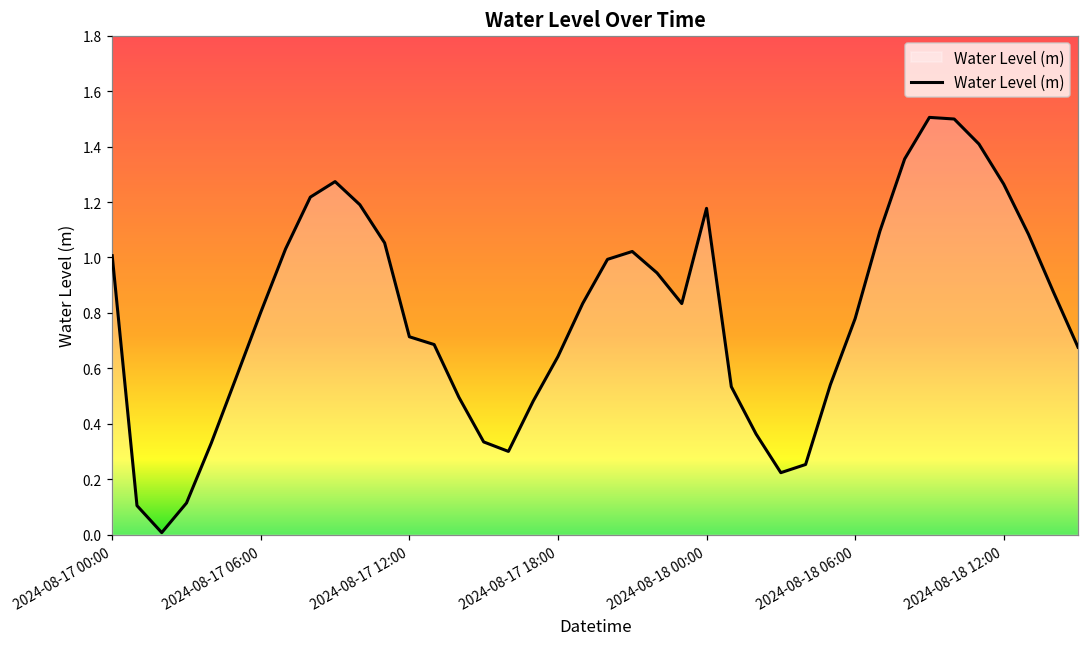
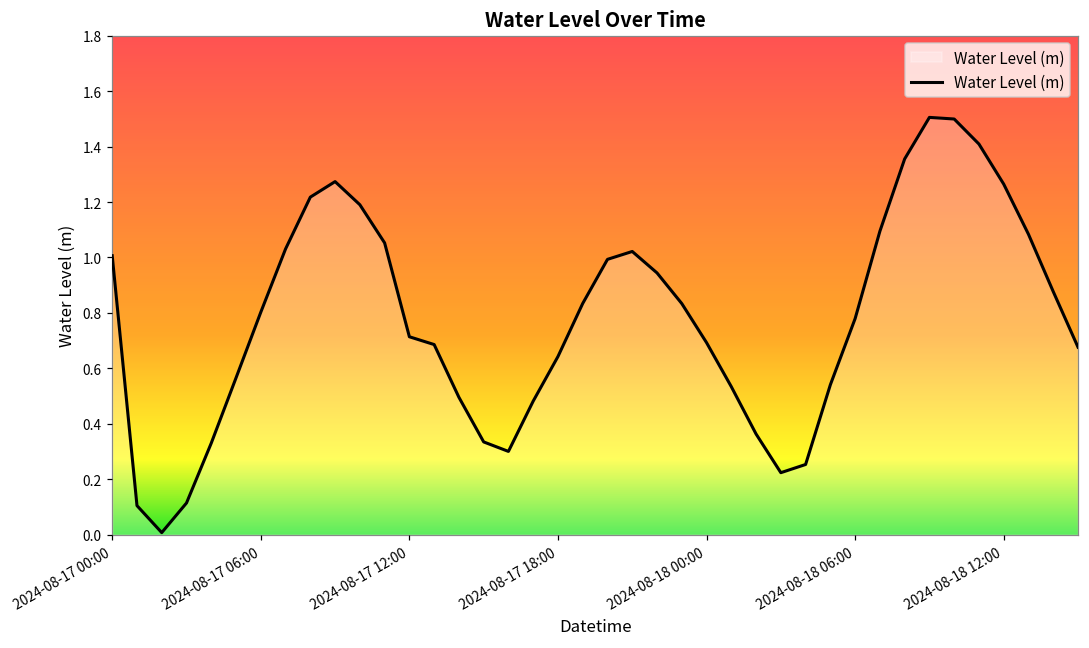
2024-08-18 00:00: 1.18 -> 0.69
